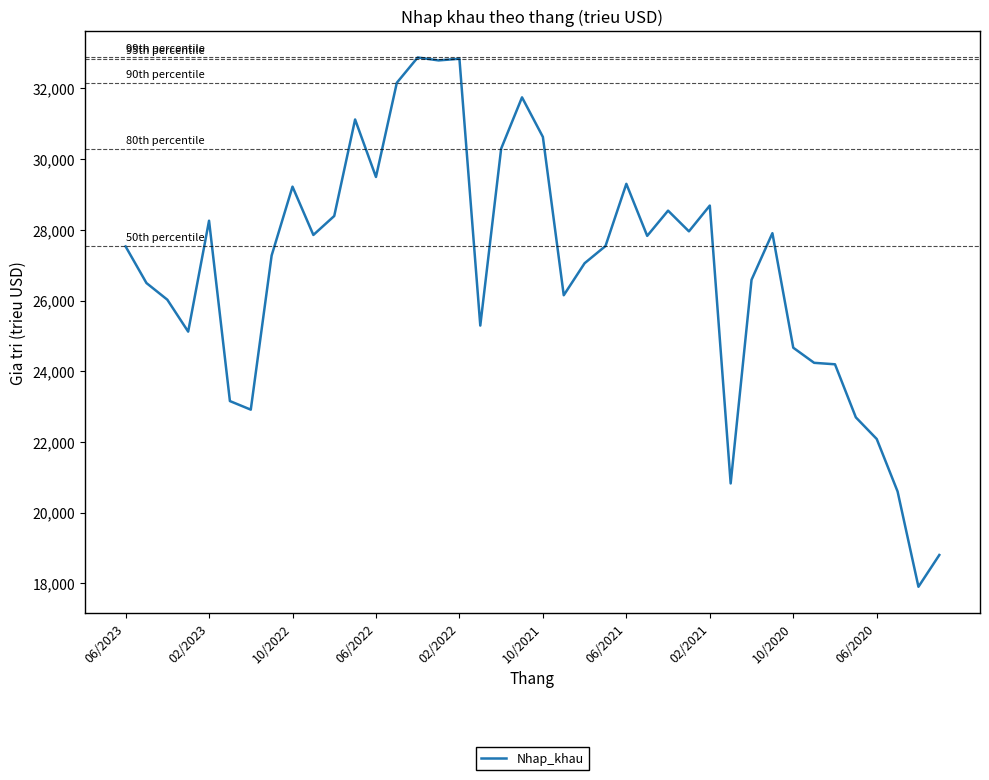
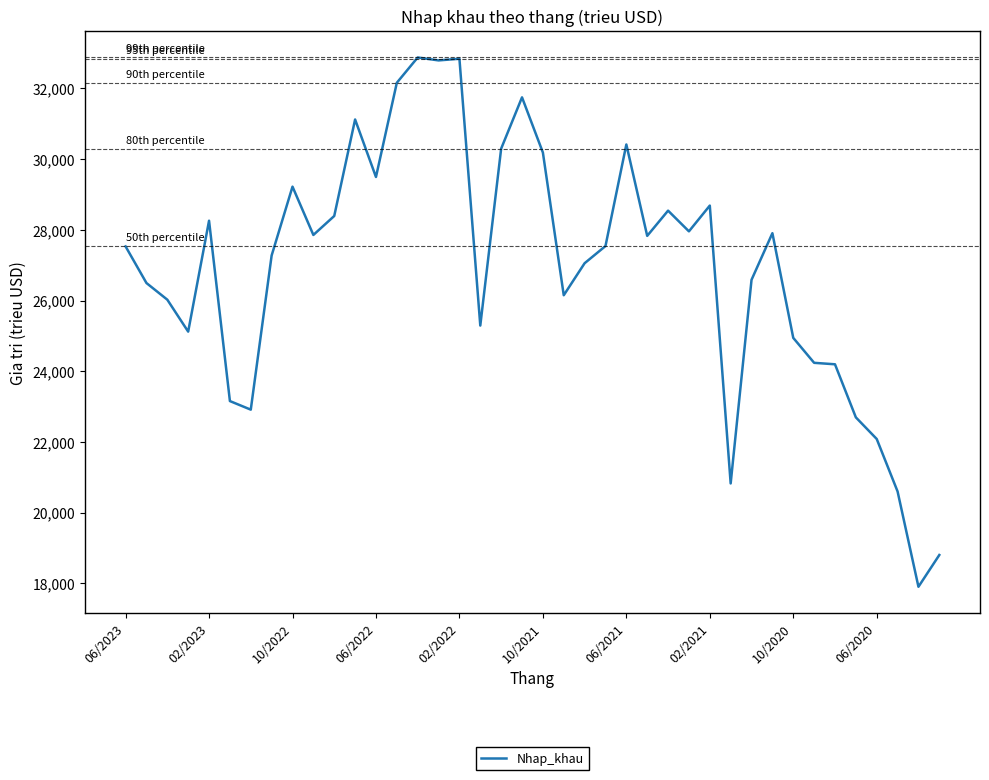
10/2021: 30,600 -> 30,200
06/2021: 29,300 -> 30,400
10/2020: 24,700 -> 24,900
